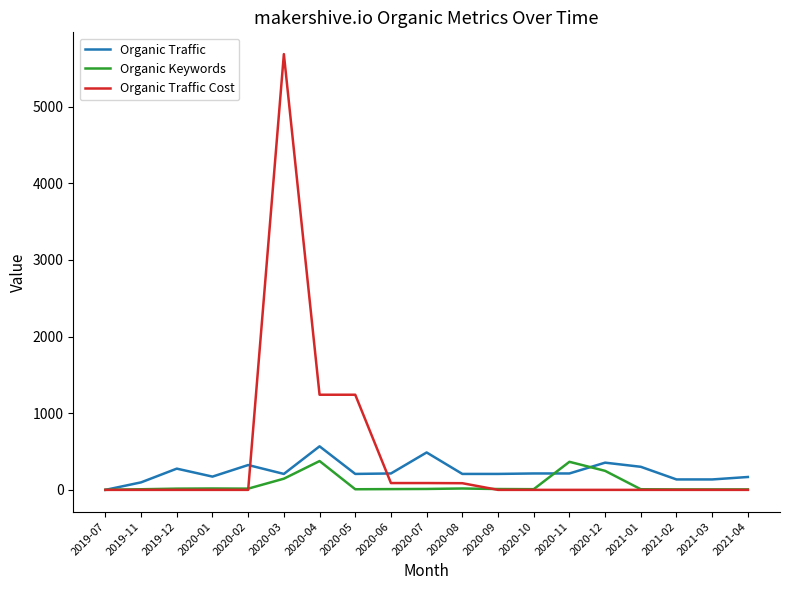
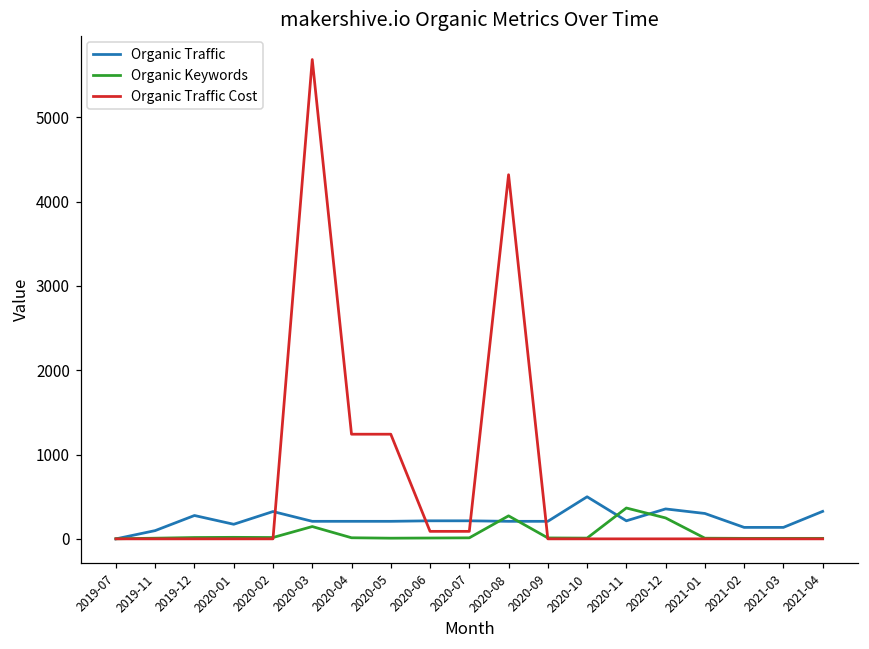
Organic Traffic, 2020-04: 600 -> 200
Organic Keywords, 2020-04: 400 -> 0
Organic Traffic, 2020-07: 500 -> 200
Organic Keywords, 2020-08: 0 -> 300
Organic Traffic Cost, 2020-08: 100 -> 4300
Organic Traffic, 2020-10: 200 -> 500
Organic Traffic, 2021-04: 200 -> 300
